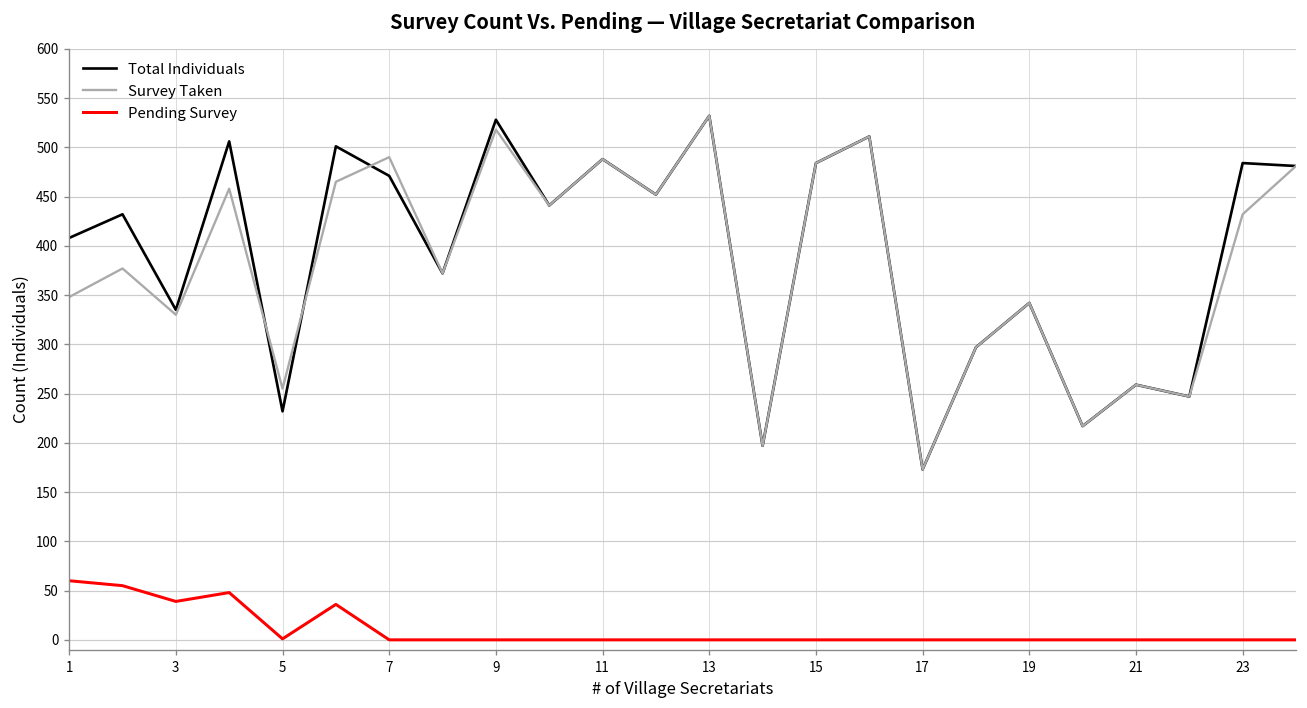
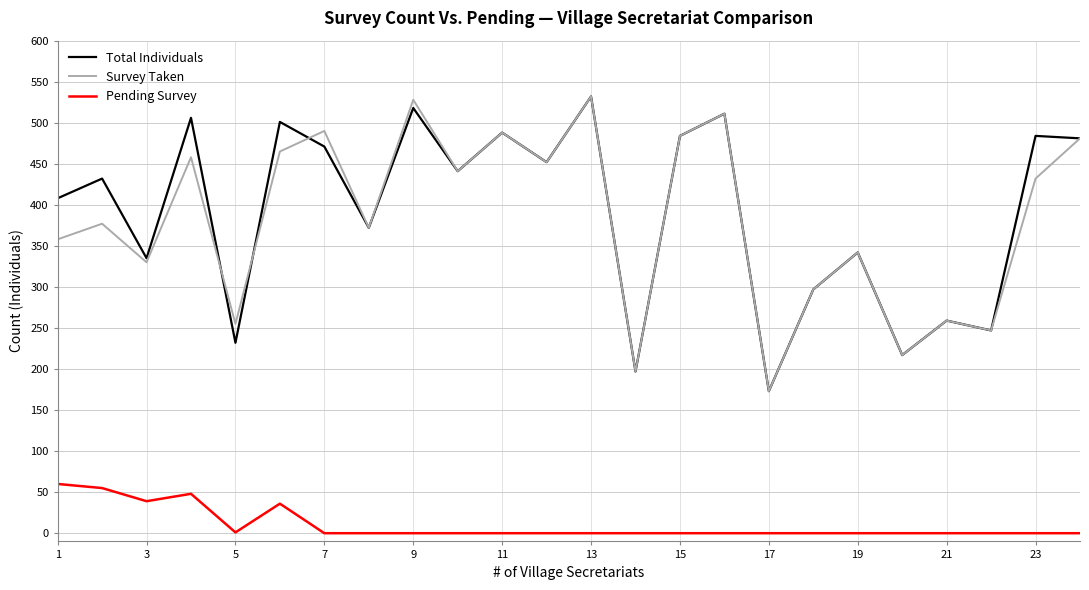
Survey Taken, 1: 350 -> 360
Total Individuals, 9: 530 -> 520
Survey Taken, 9: 520 -> 530
